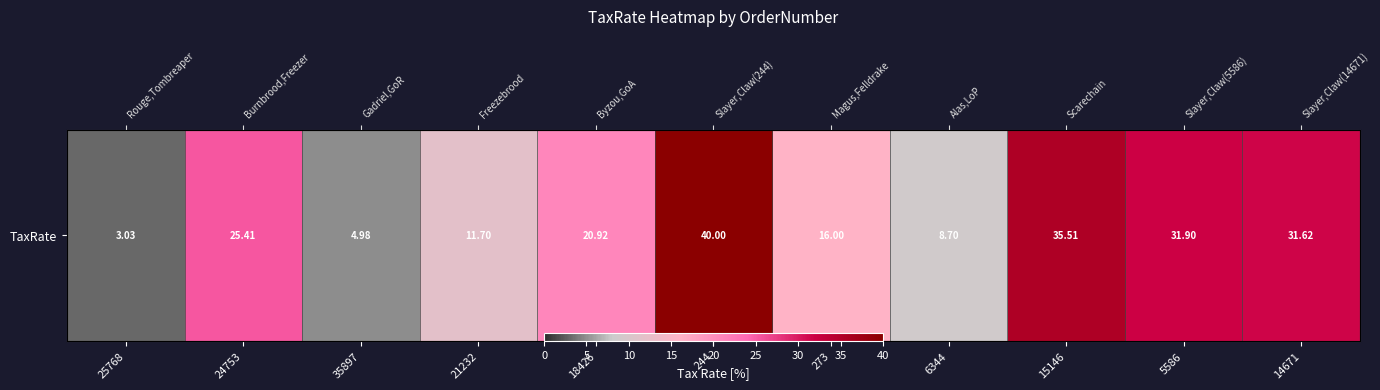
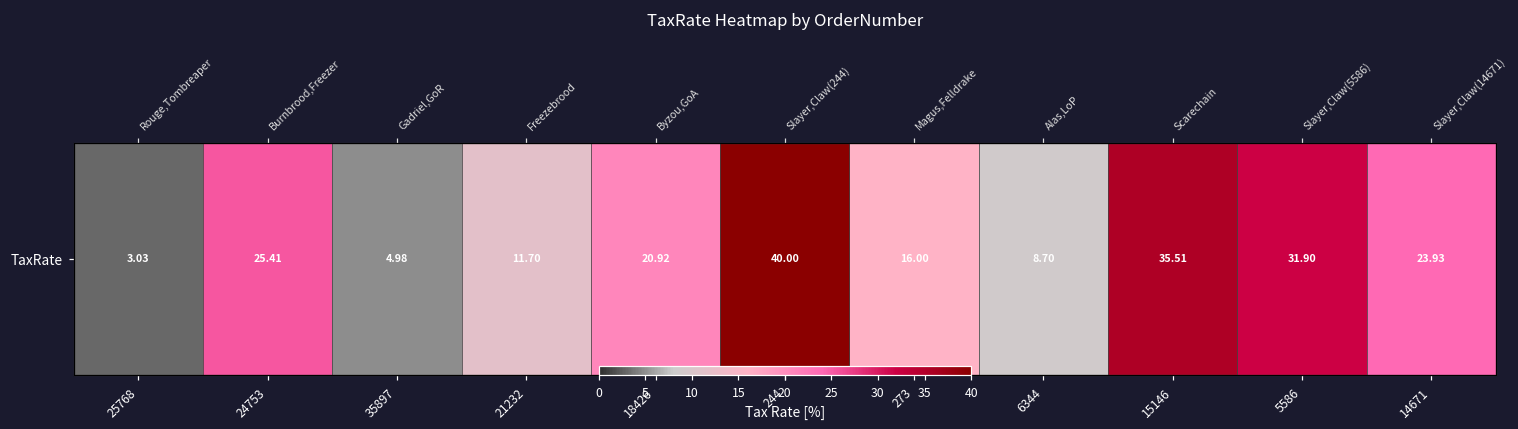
TaxRate, 14671: 31.62 -> 23.93
